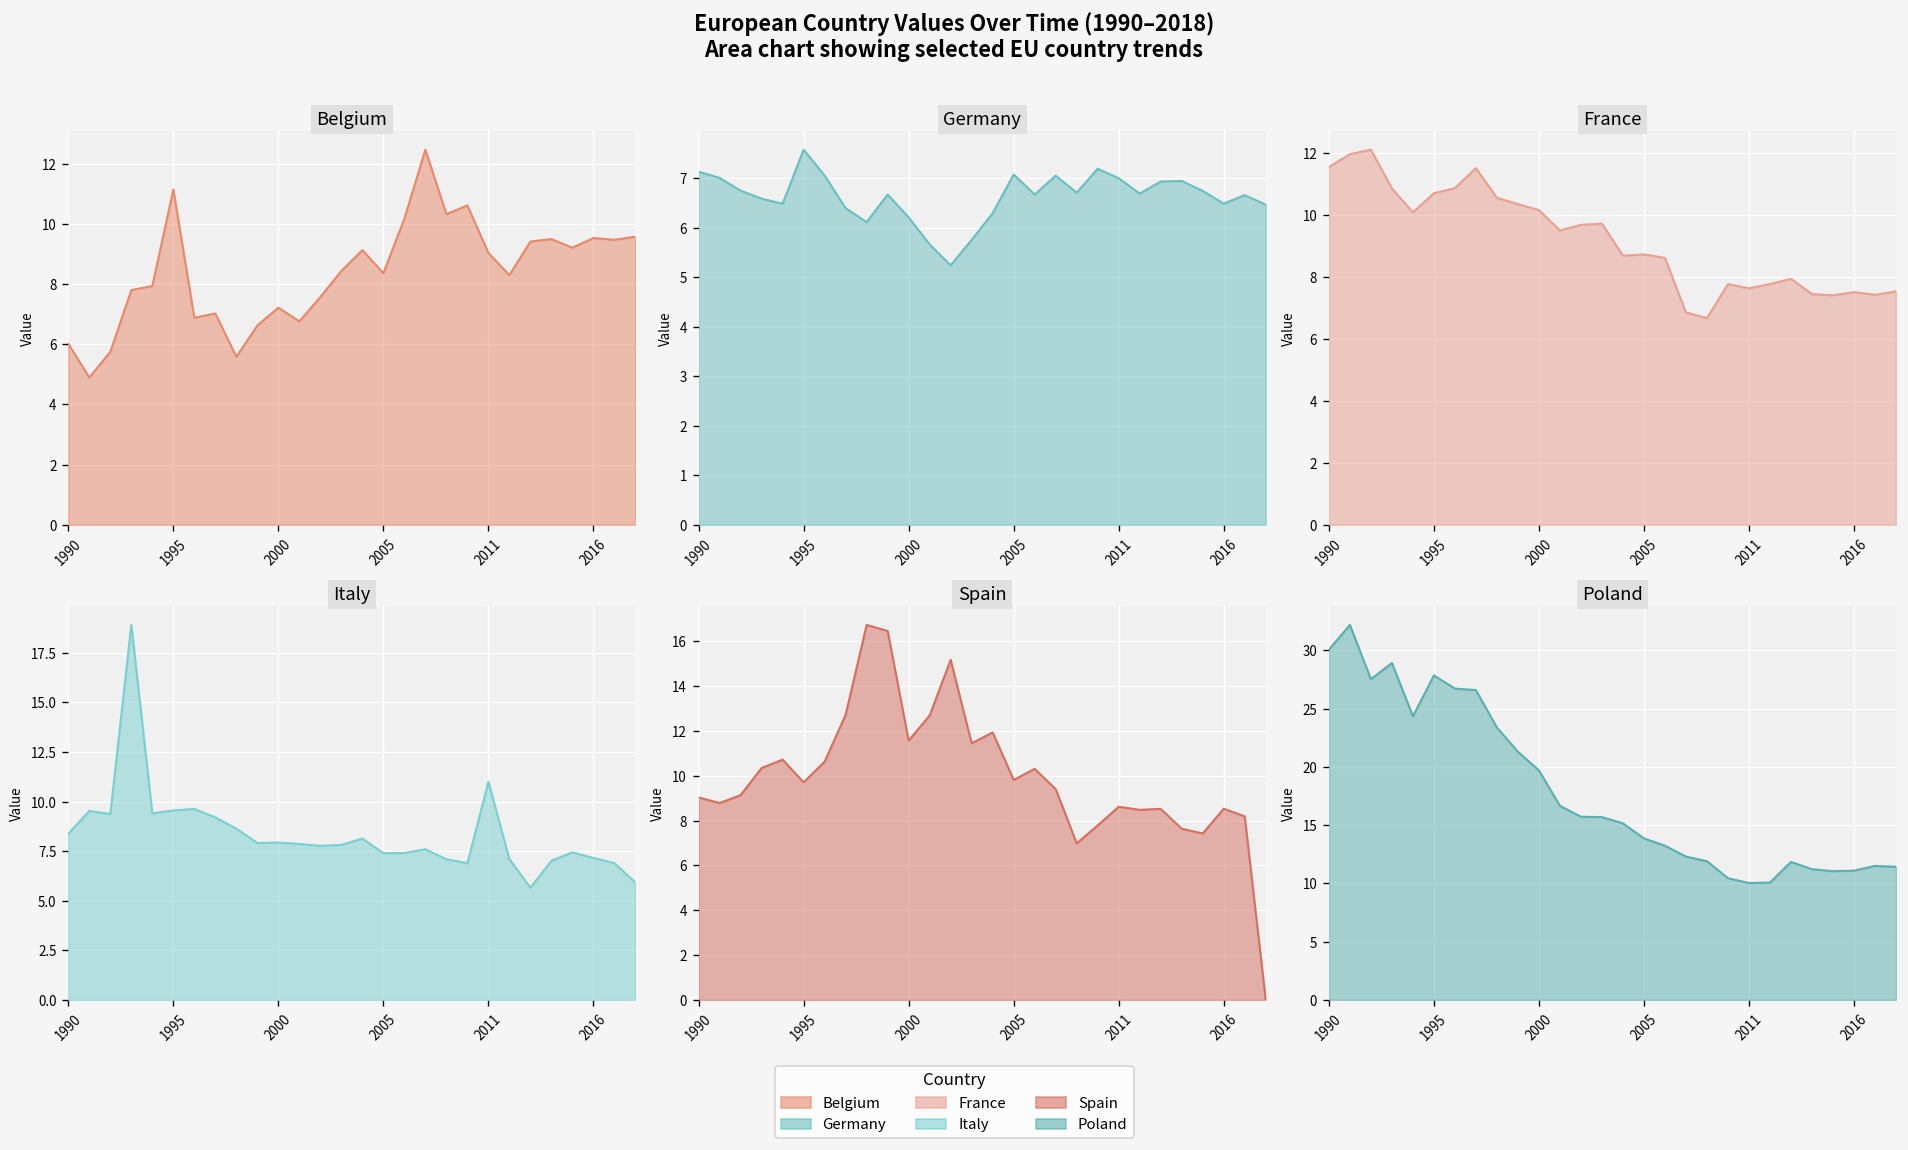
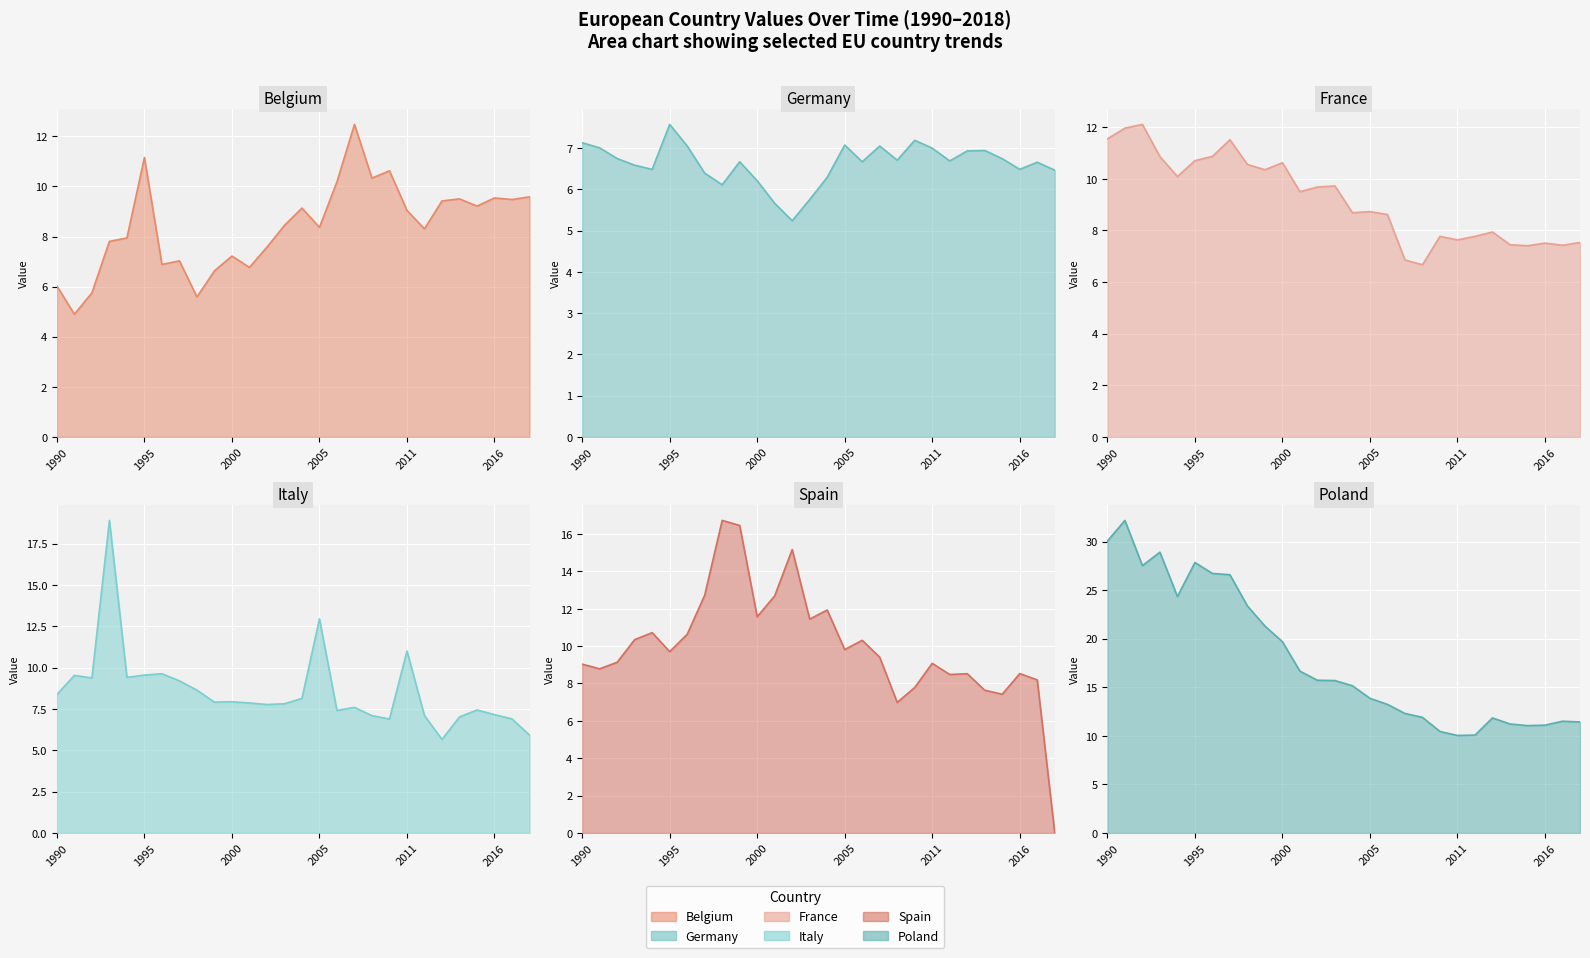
France, 2000: 10.2 -> 10.6
Italy, 2005: 7.4 -> 12.9
Spain, 2011: 8.6 -> 9.1
